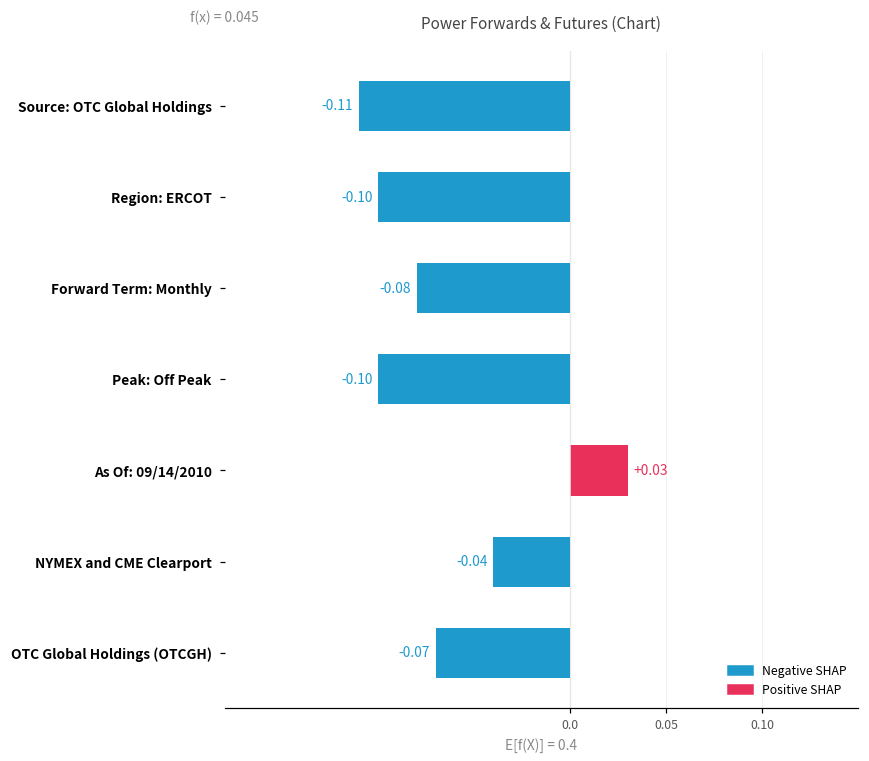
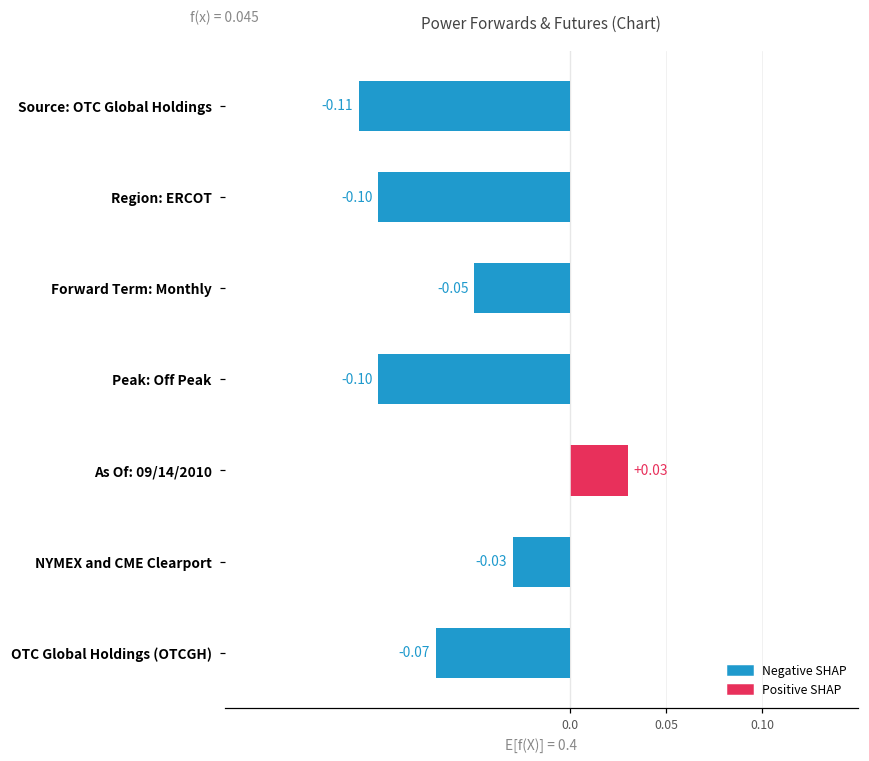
Forward Term: Monthly: -0.08 -> -0.05
NYMEX and CME Clearport: -0.04 -> -0.03
